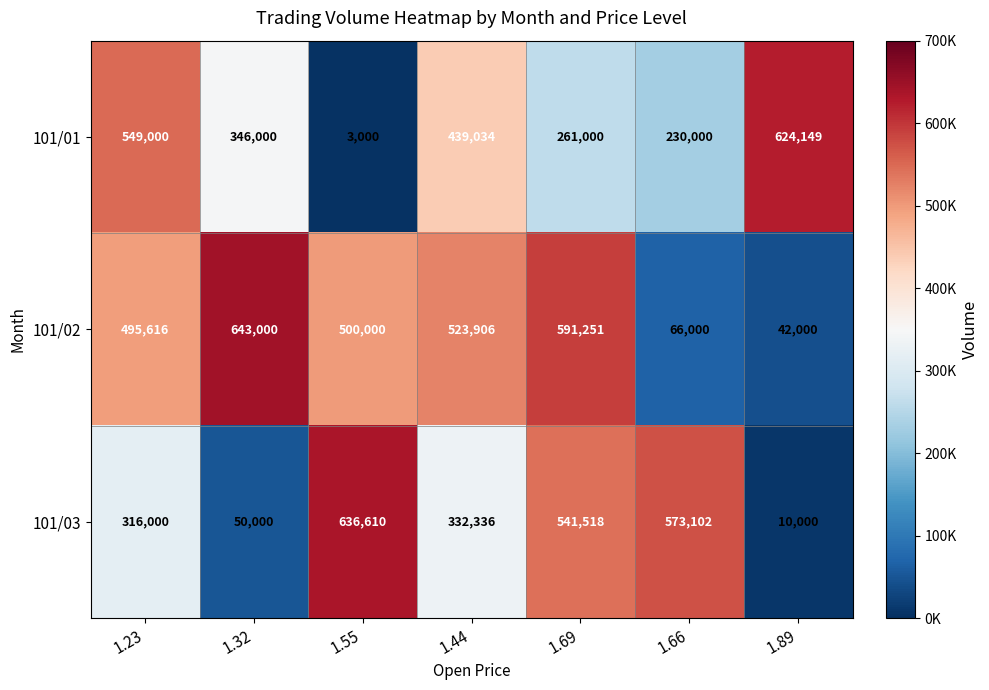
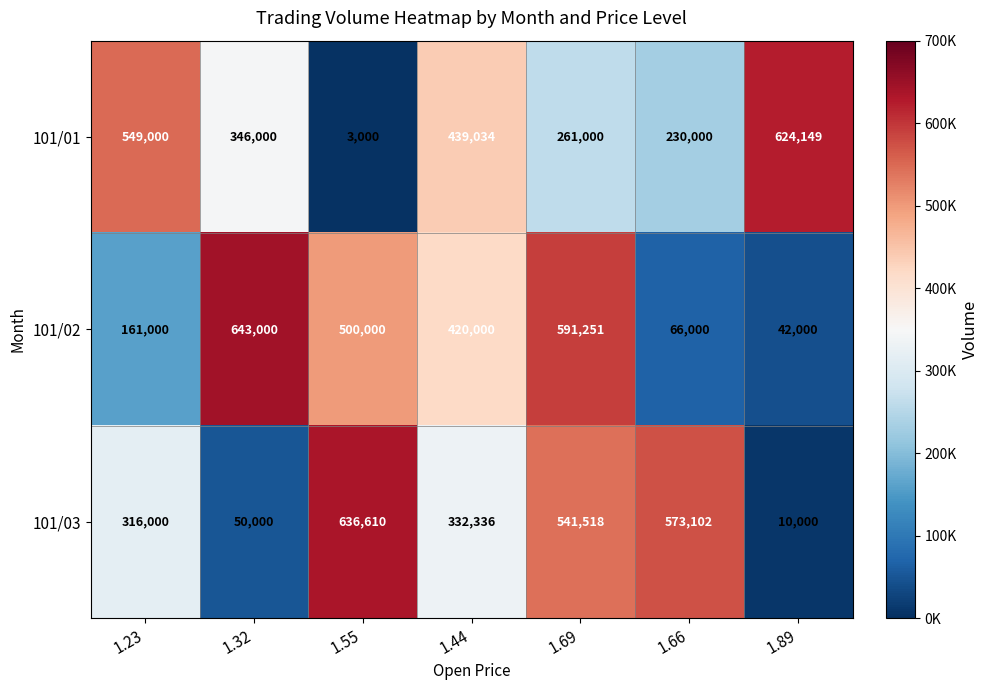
101/02, 1.23: 495,616 -> 161,000
101/02, 1.44: 523,906 -> 420,000
